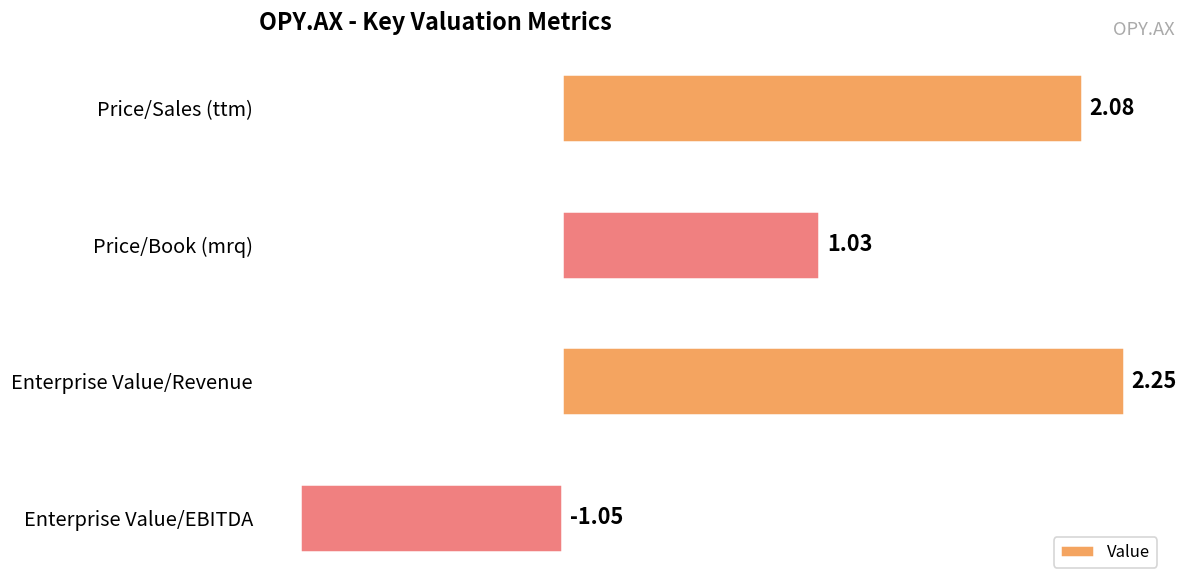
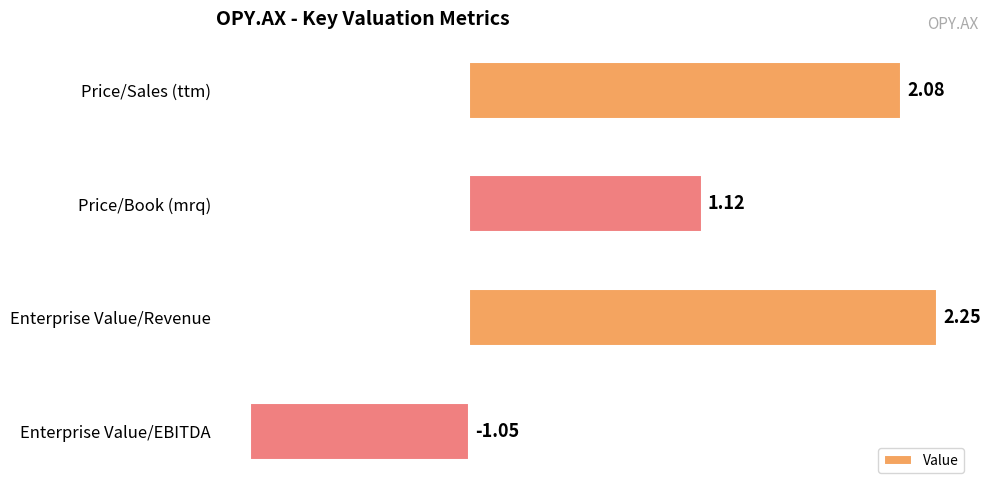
Price/Book (mrq): 1.03 -> 1.12
